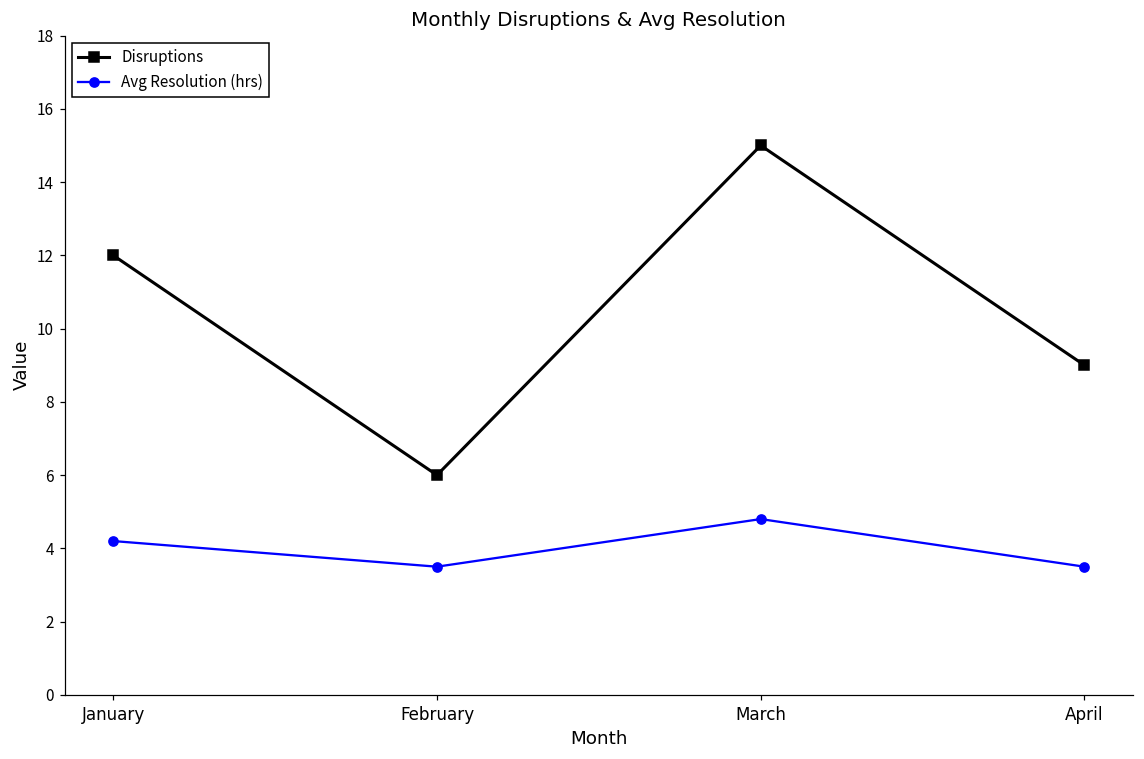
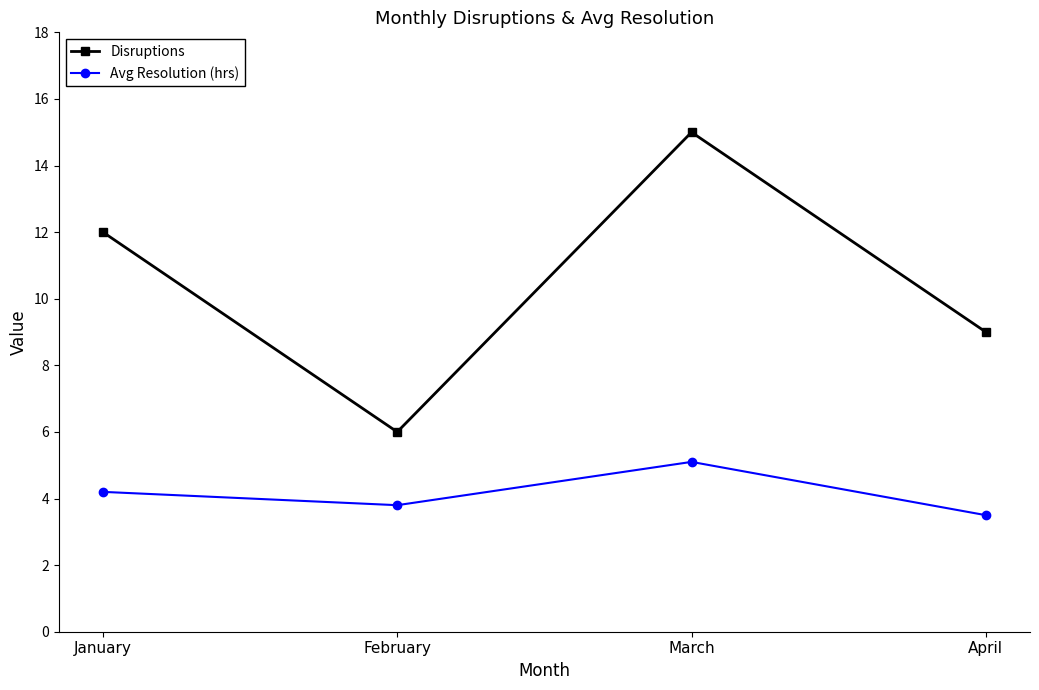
Avg Resolution (hrs), February: 3.5 -> 3.8
Avg Resolution (hrs), March: 4.8 -> 5.1
